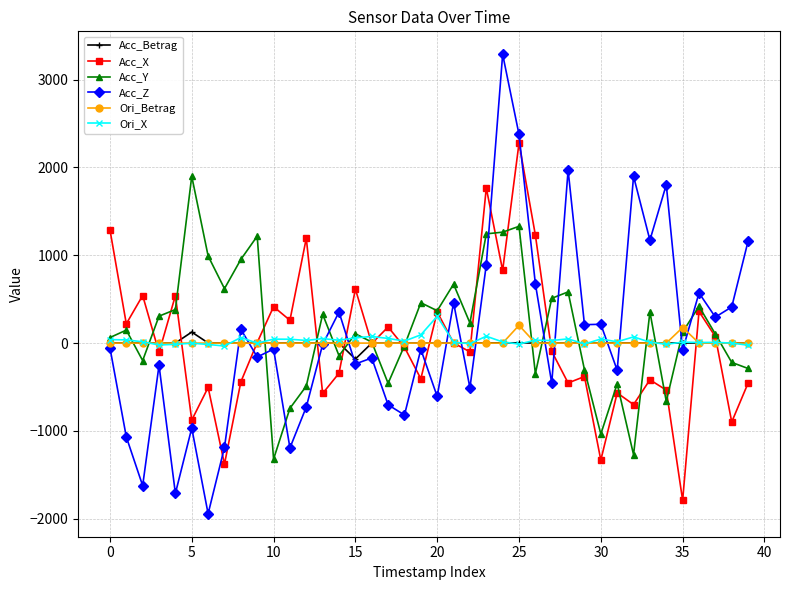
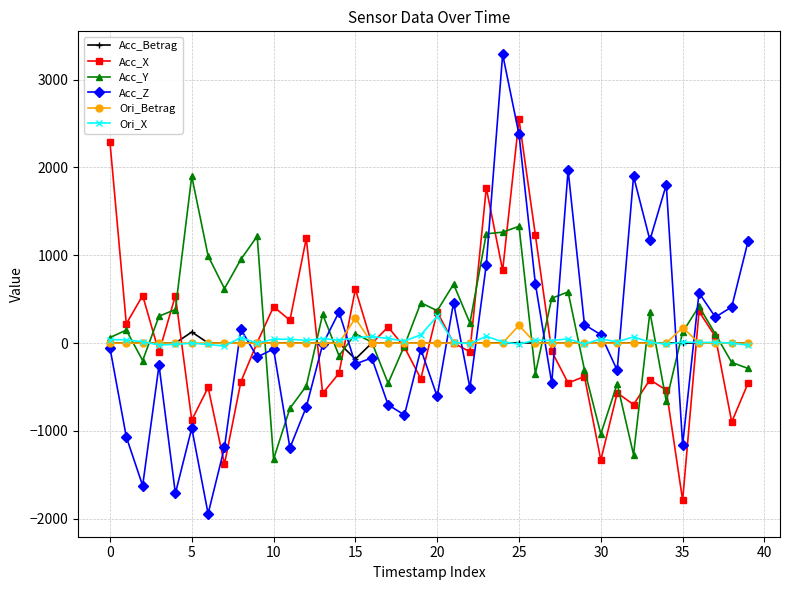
Acc_X, 0: 1300 -> 2300
Ori_Betrag, 15: 0 -> 300
Acc_X, 25: 2300 -> 2500
Acc_Z, 30: 200 -> 100
Acc_Z, 35: -100 -> -1200
